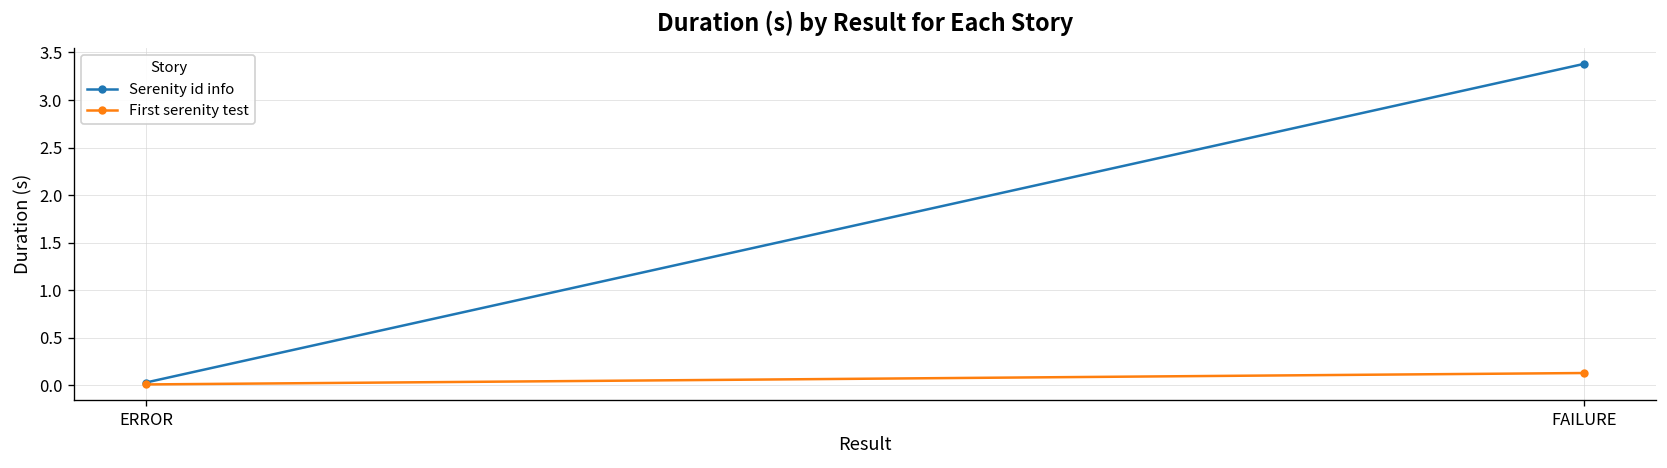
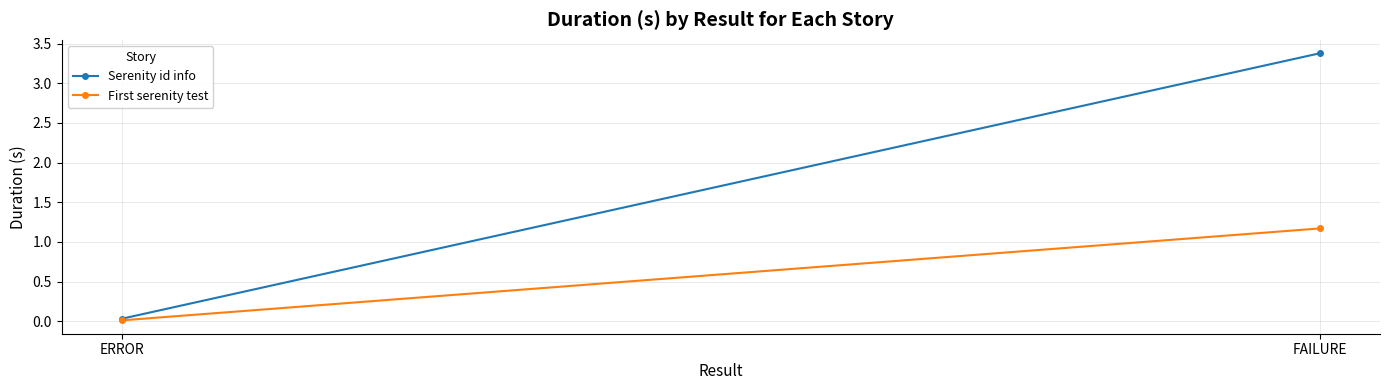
First serenity test, FAILURE: 0.1 -> 1.2
